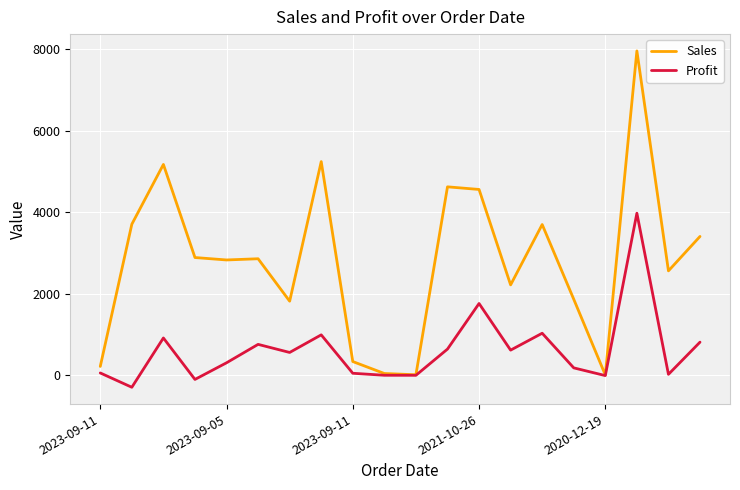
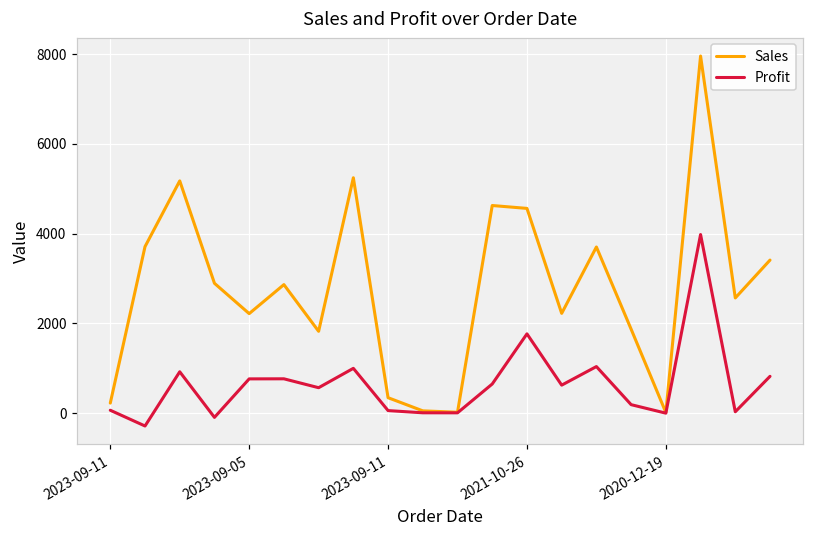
Sales, 2023-09-05: 2800 -> 2200
Profit, 2023-09-05: 300 -> 800
